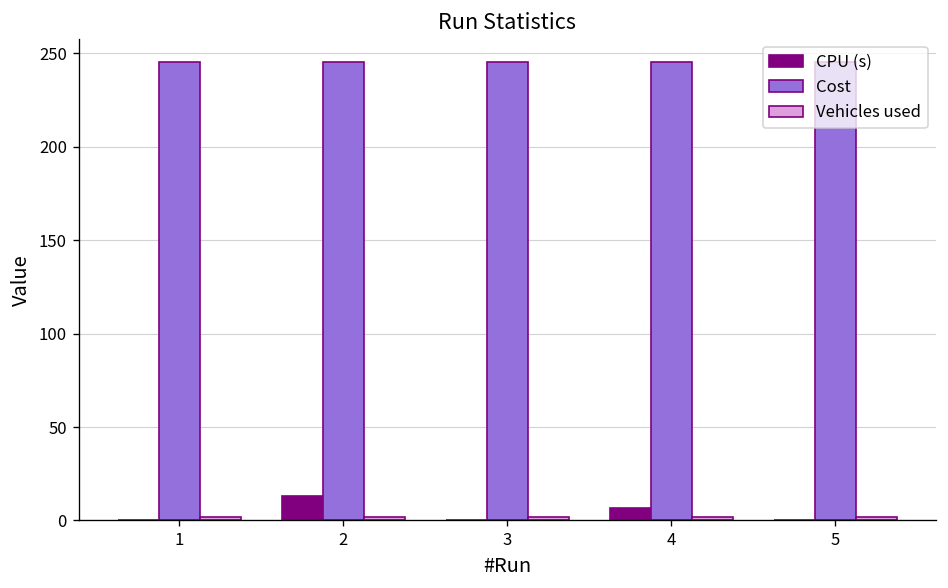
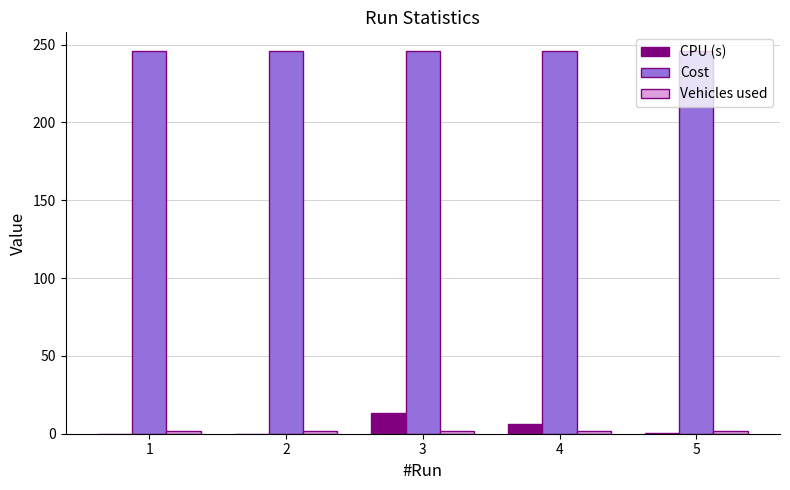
CPU (s), 2: 13 -> 0
CPU (s), 3: 0 -> 14
